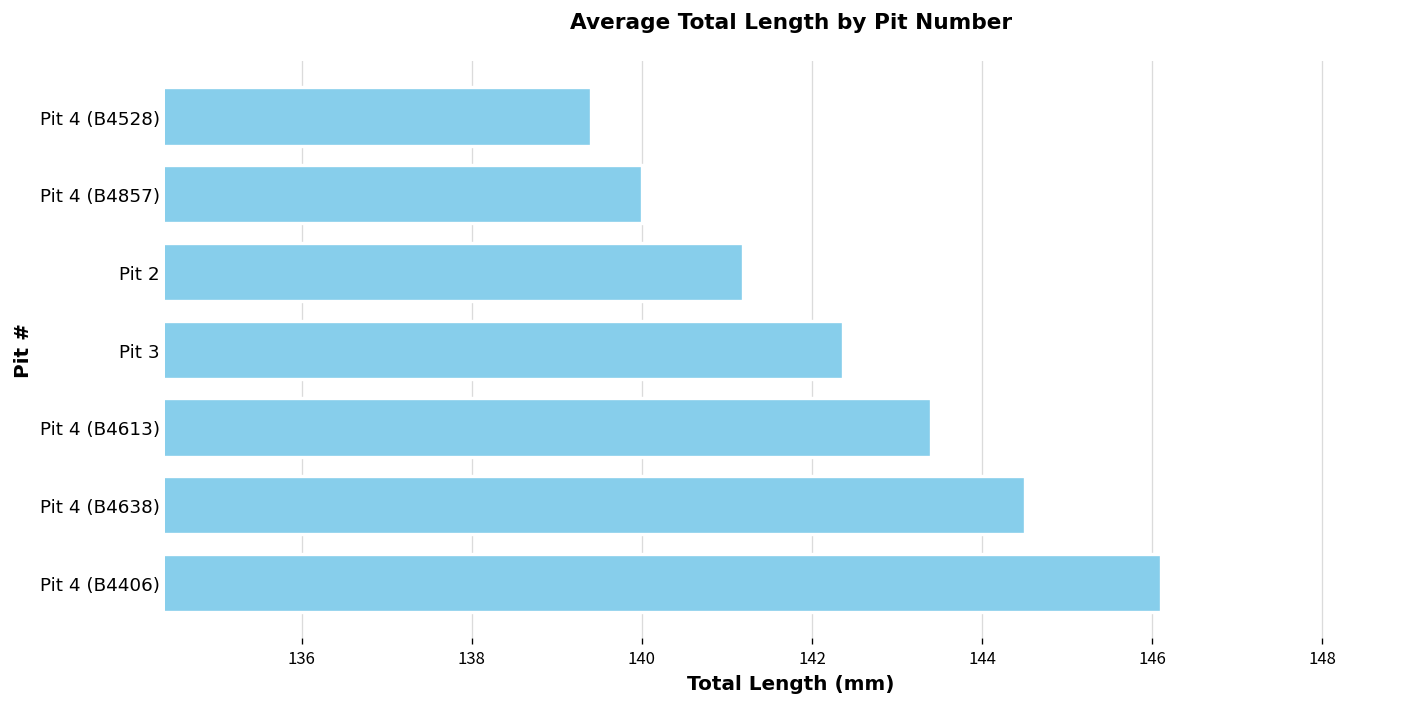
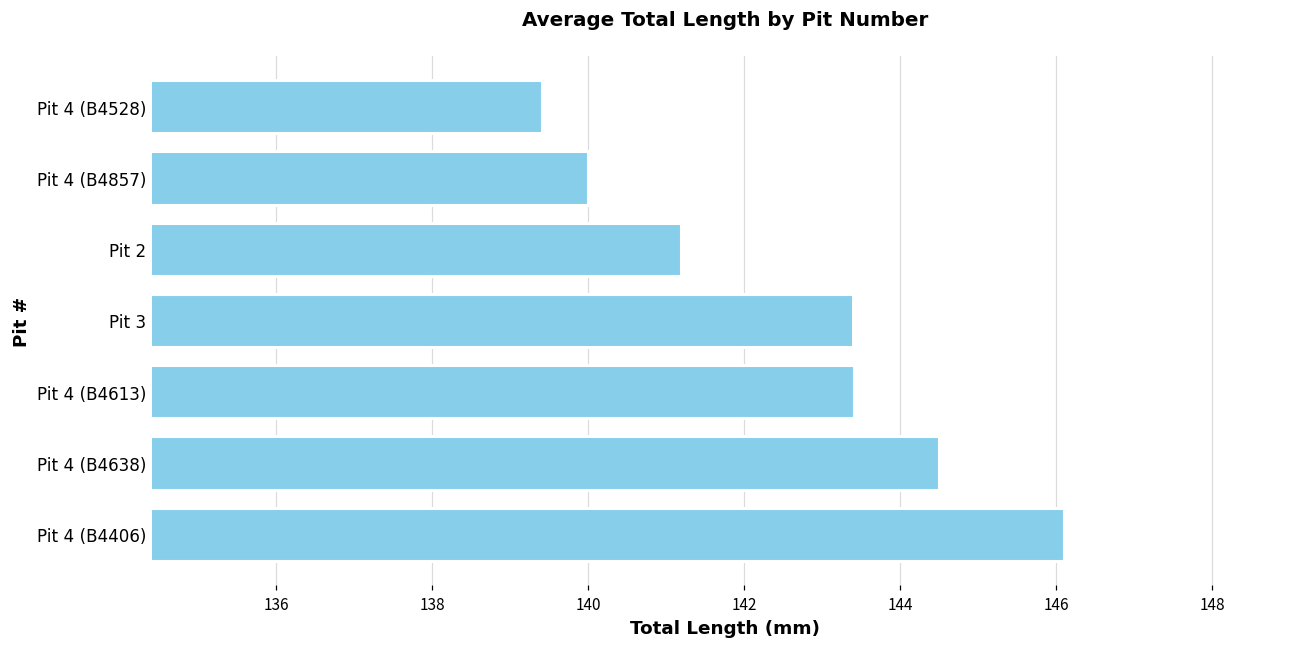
Pit 3: 142.4 -> 143.4
